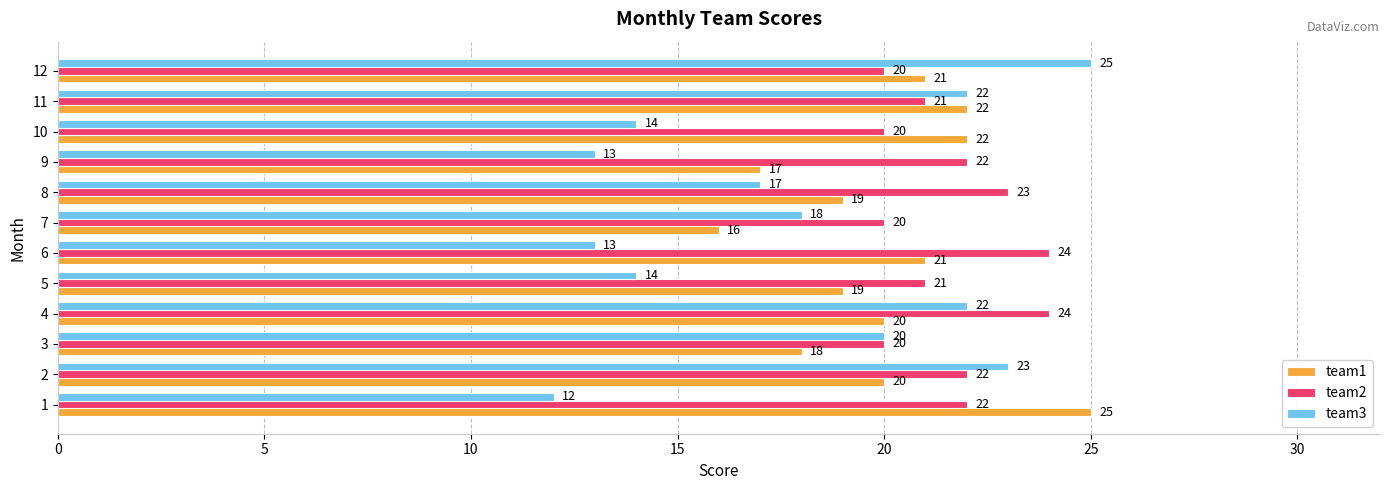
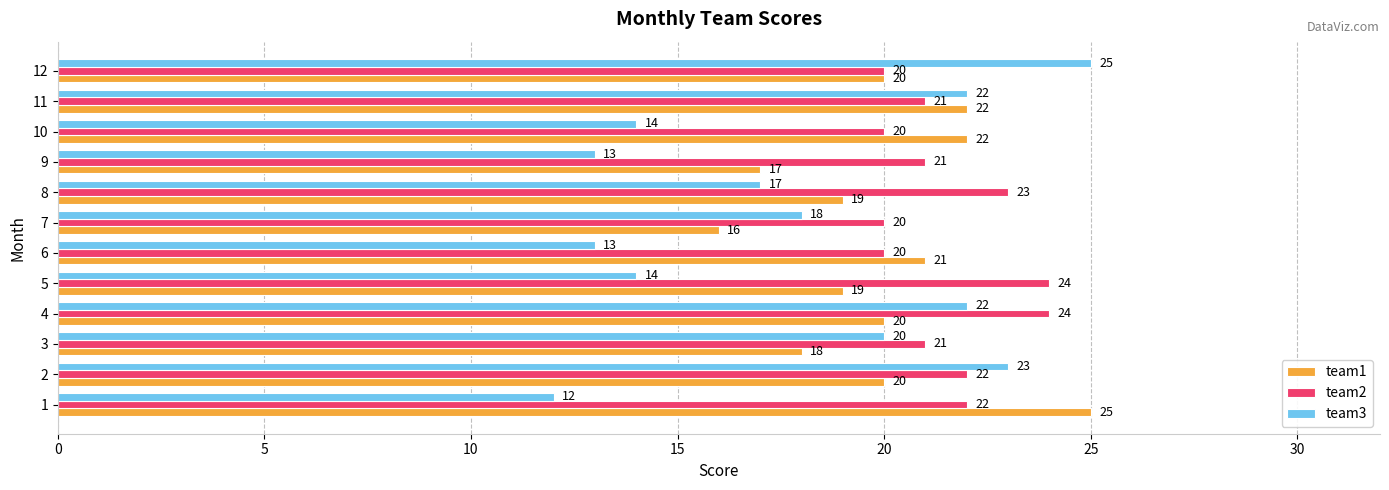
team1, 12: 21 -> 20
team2, 9: 22 -> 21
team2, 6: 24 -> 20
team2, 5: 21 -> 24
team2, 3: 20 -> 21
